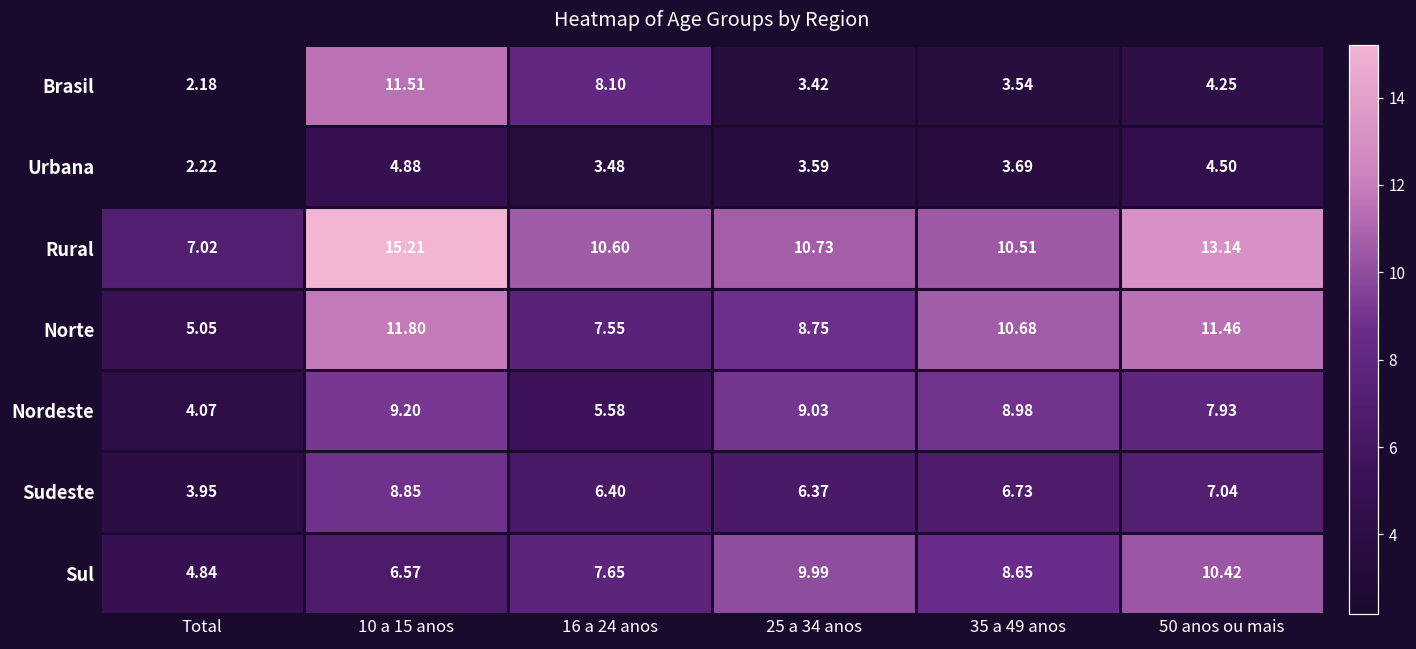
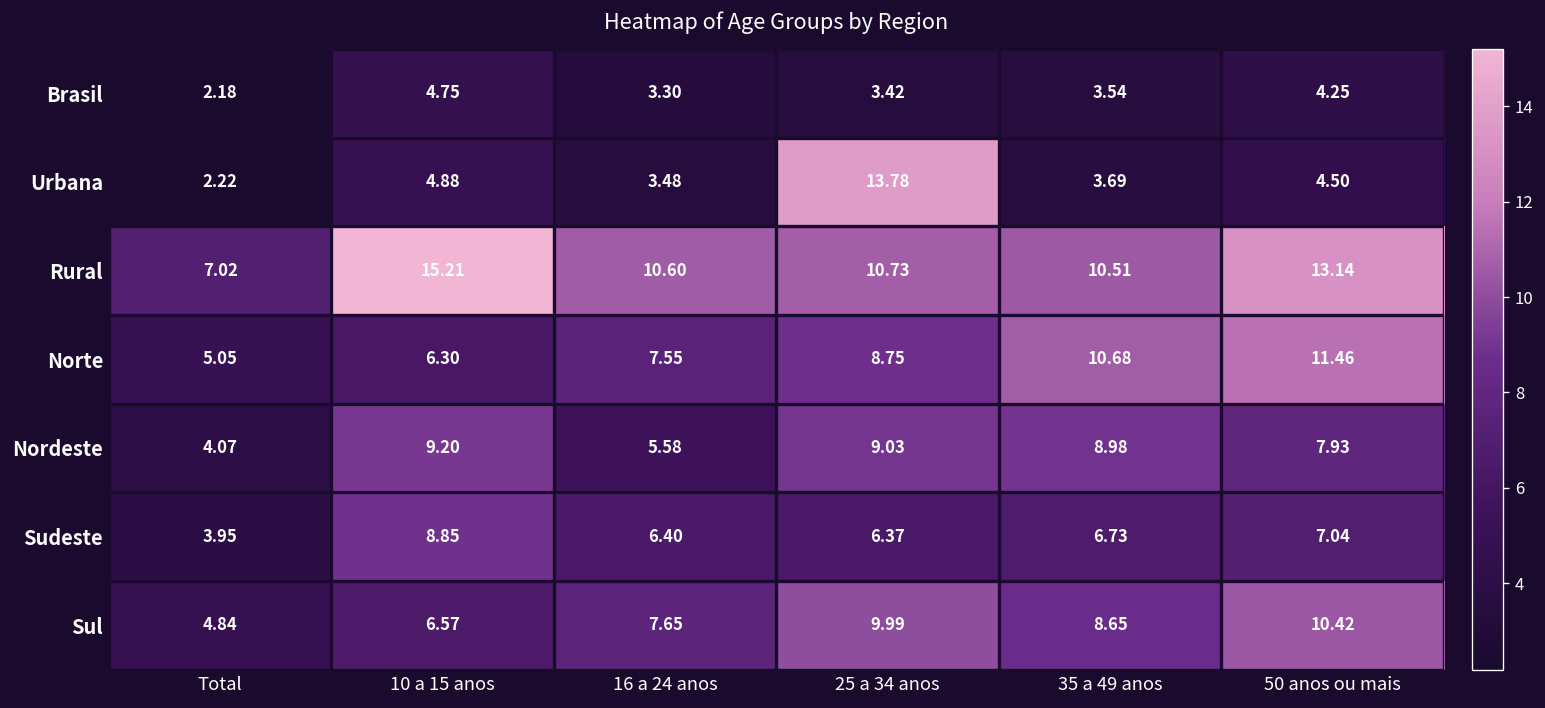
Brasil, 10 a 15 anos: 11.51 -> 4.75
Brasil, 16 a 24 anos: 8.10 -> 3.30
Urbana, 25 a 34 anos: 3.59 -> 13.78
Norte, 10 a 15 anos: 11.80 -> 6.30
